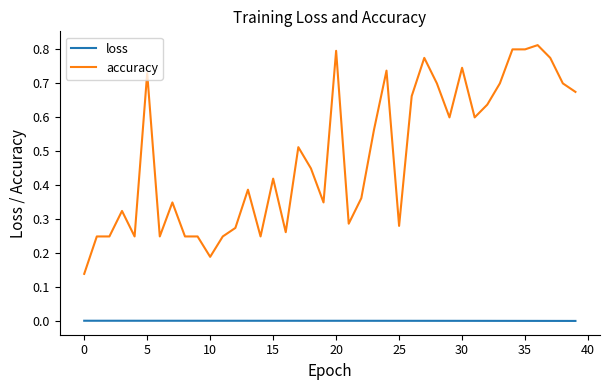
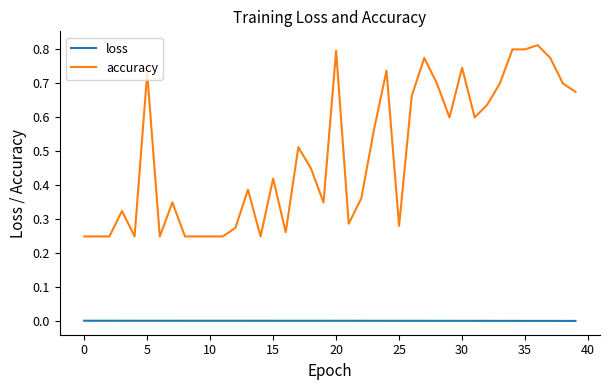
accuracy, 0: 0.14 -> 0.25
accuracy, 10: 0.19 -> 0.25
